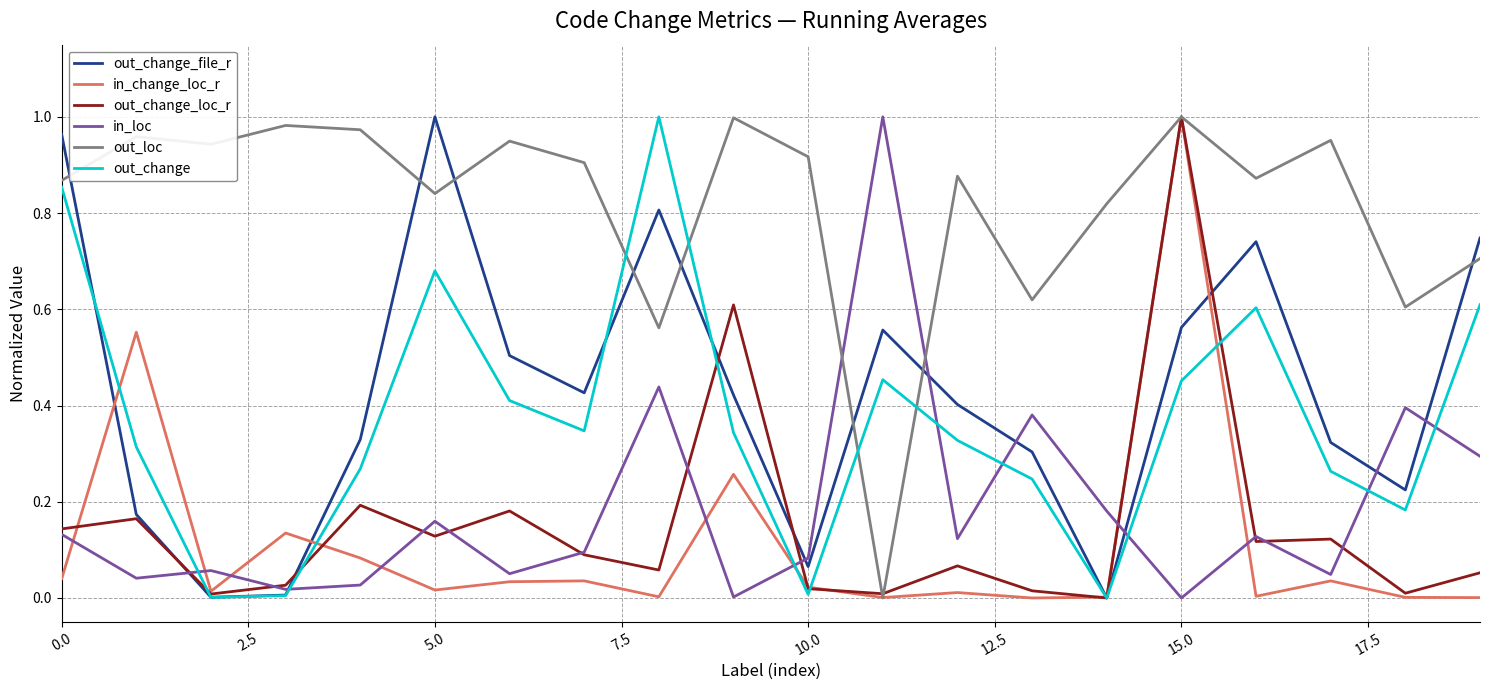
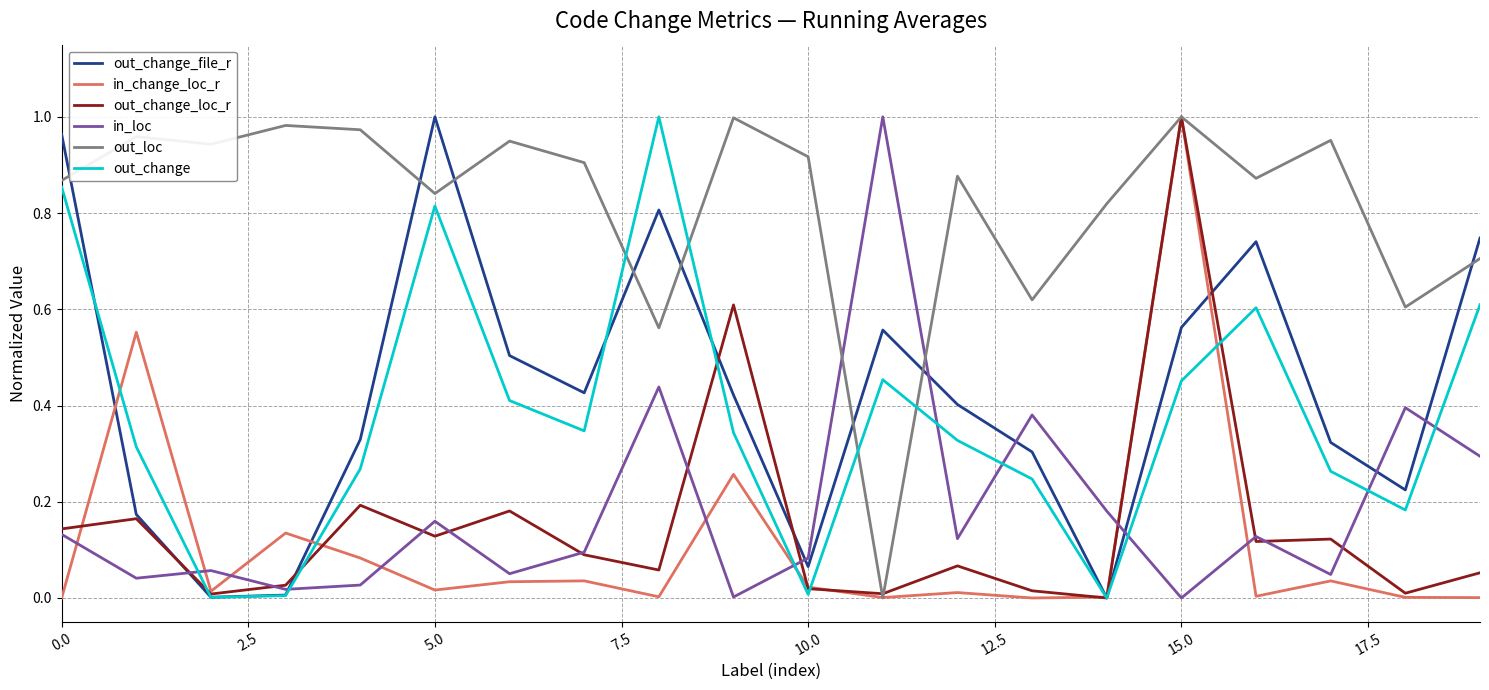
in_change_loc_r, 0.0: 0.04 -> 0.00
out_change, 5.0: 0.68 -> 0.81
